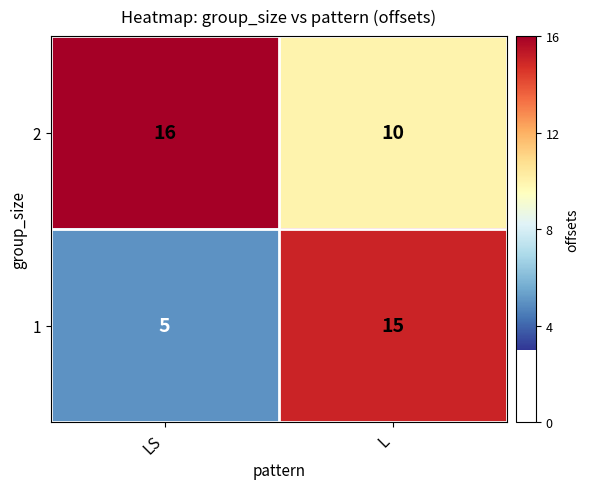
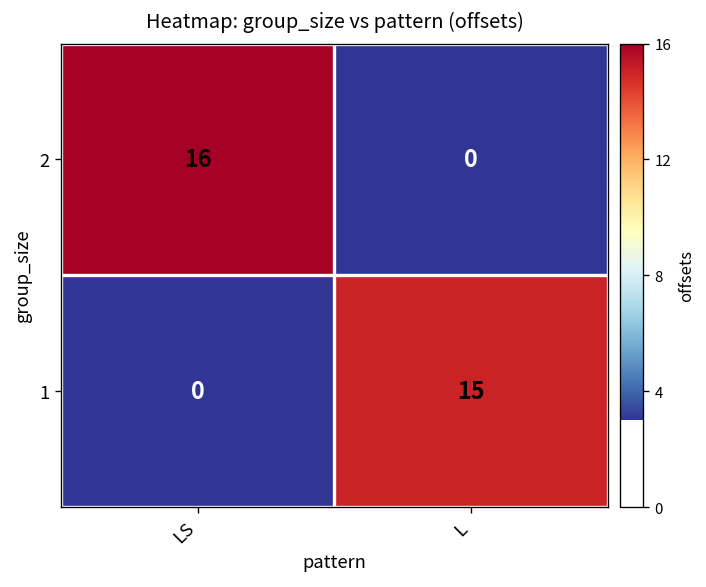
2, L: 10 -> 0
1, LS: 5 -> 0
